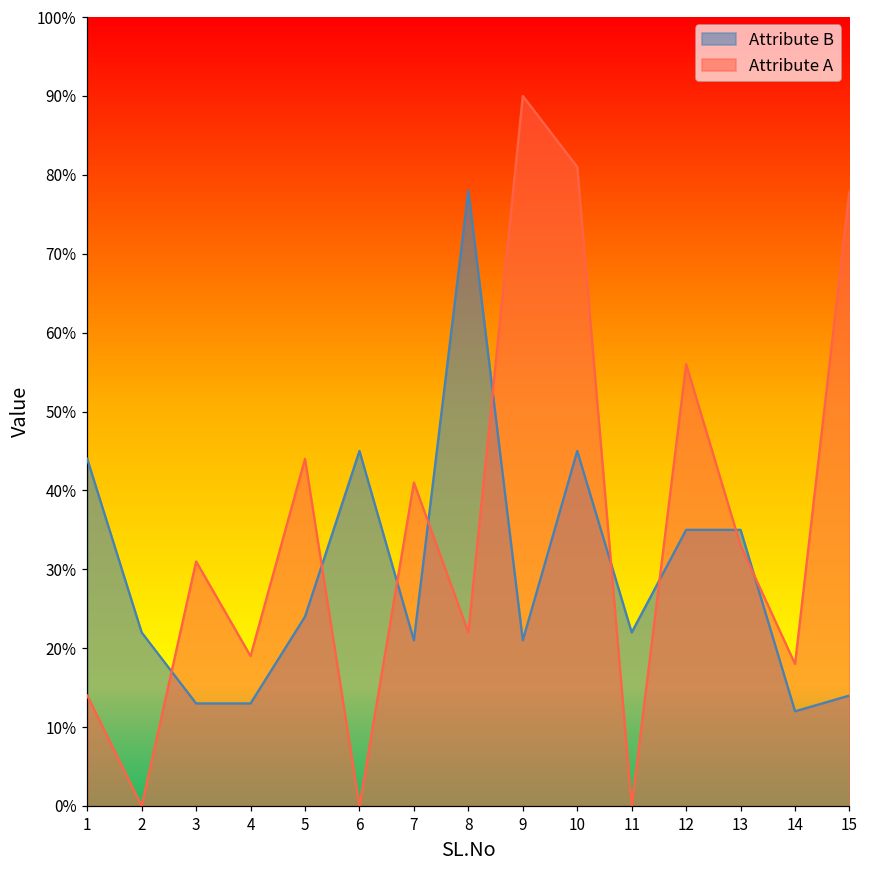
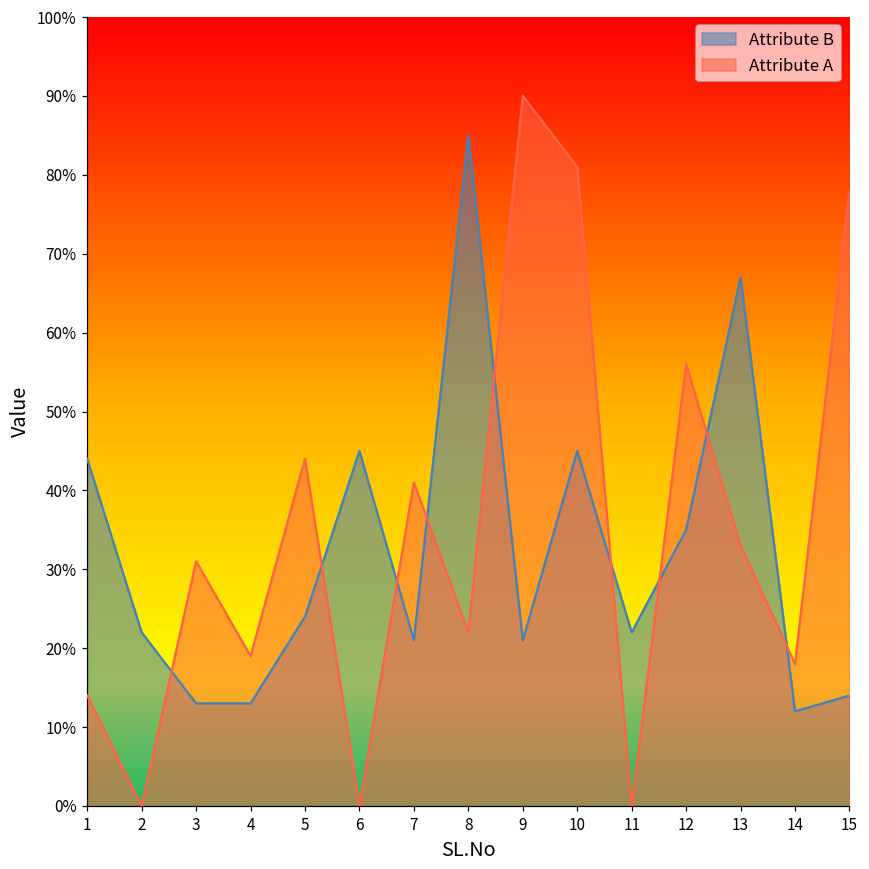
Attribute B, 8: 78% -> 85%
Attribute B, 13: 35% -> 67%
